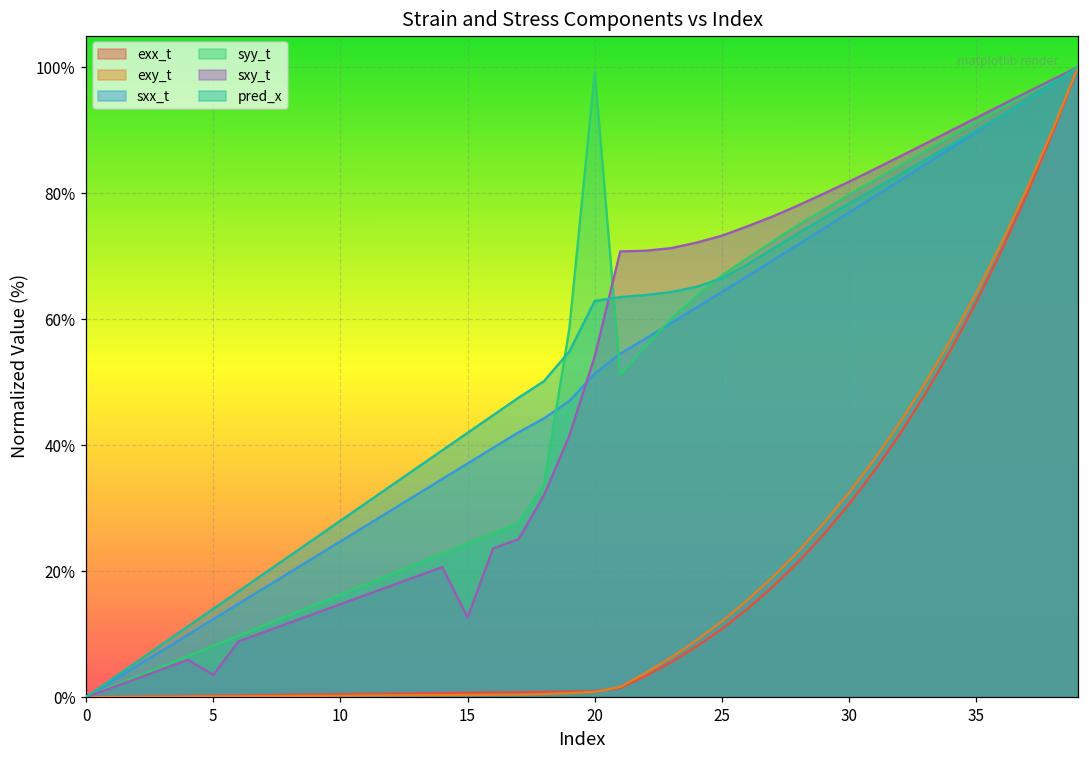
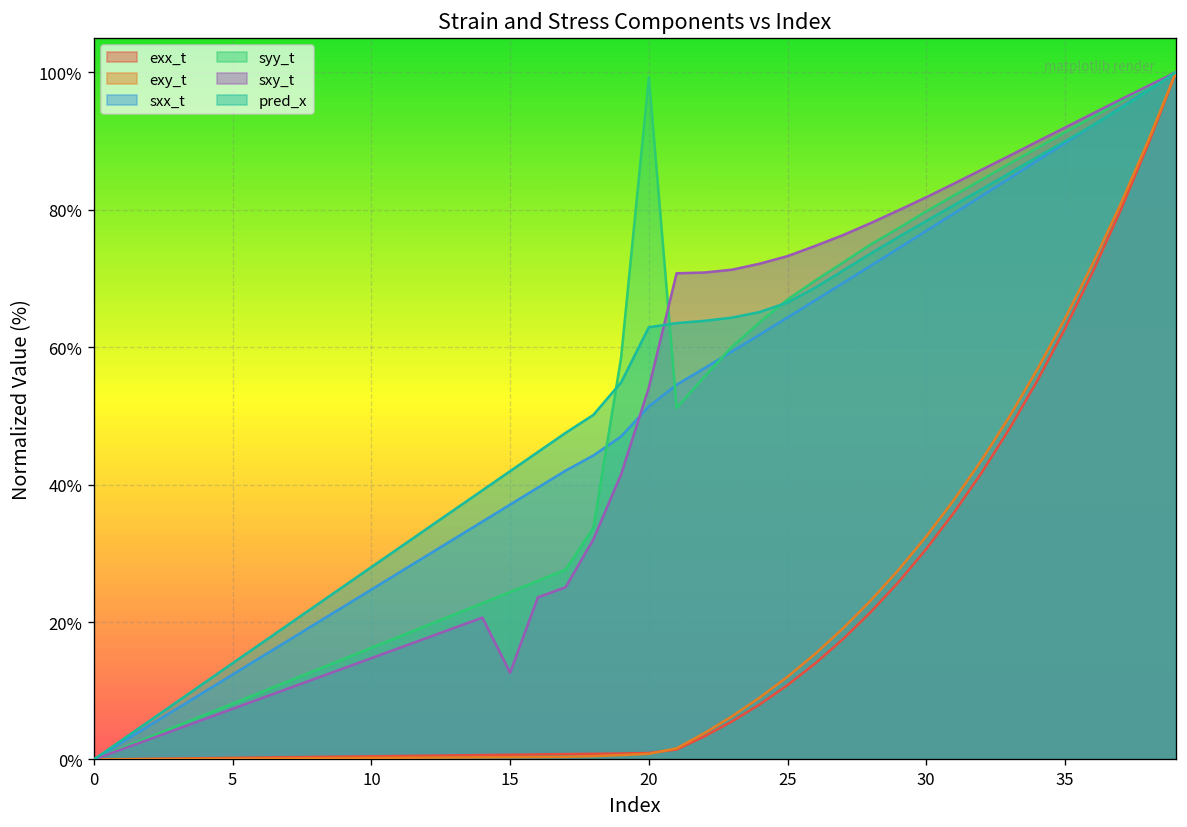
sxy_t, 5: 4% -> 7%
